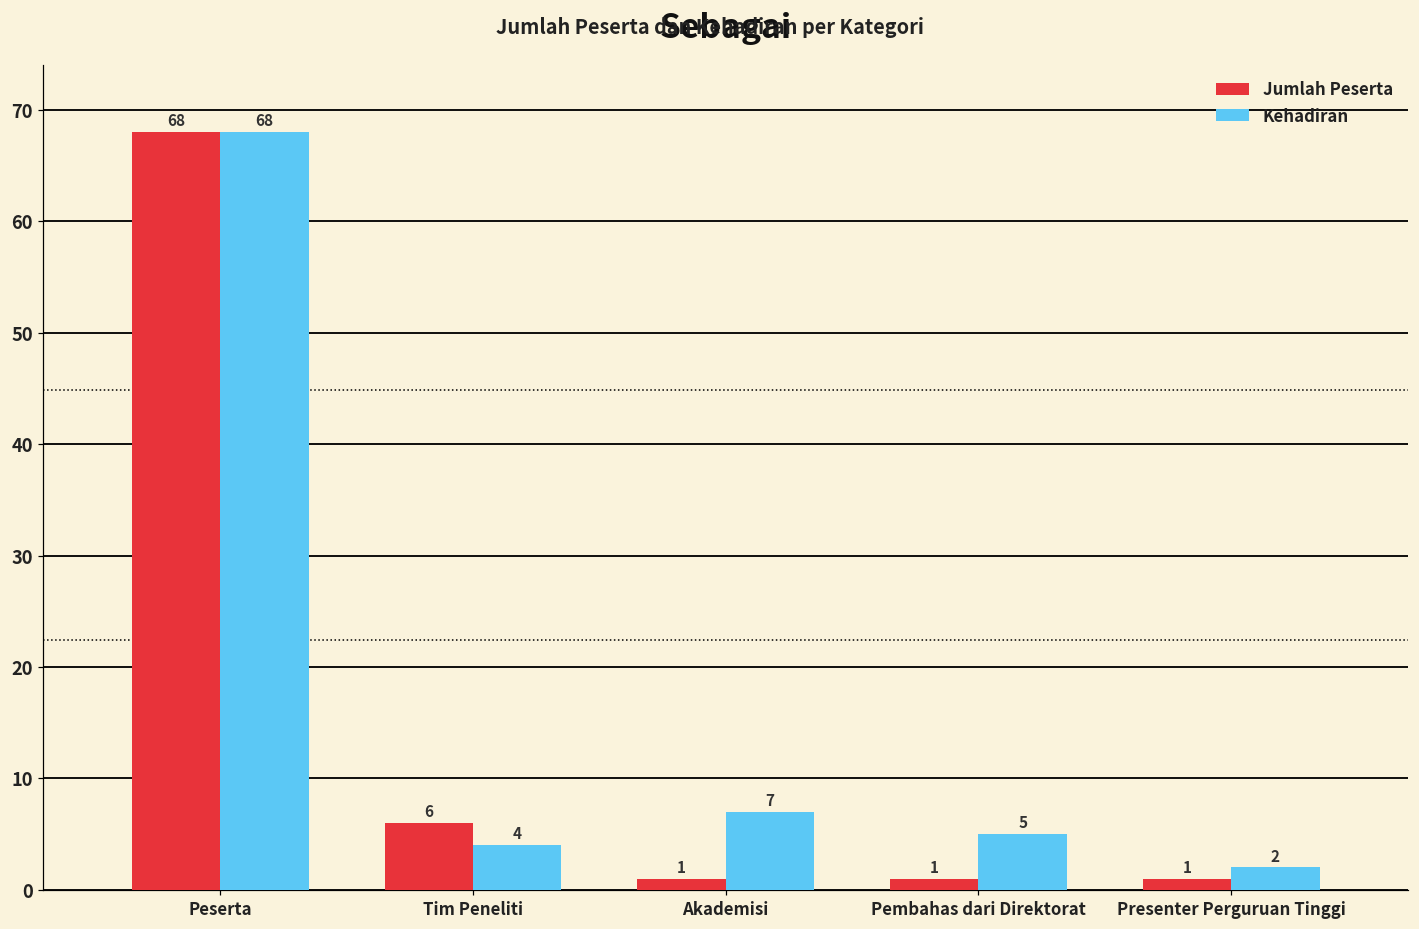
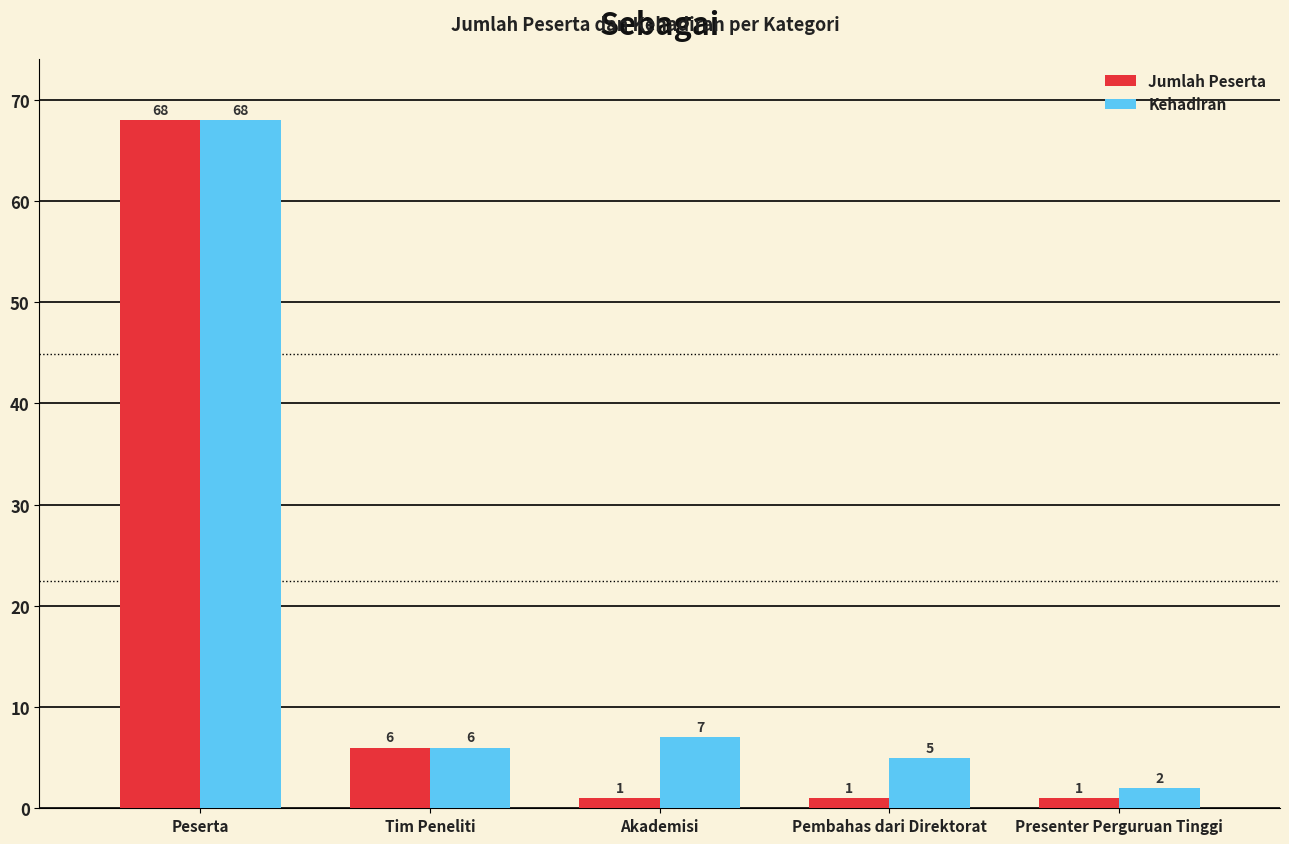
Kehadiran, Tim Peneliti: 4 -> 6
